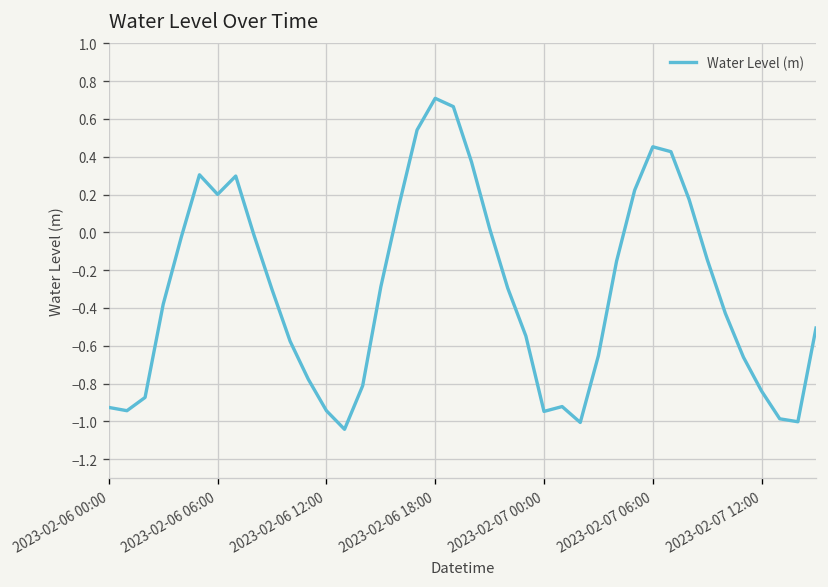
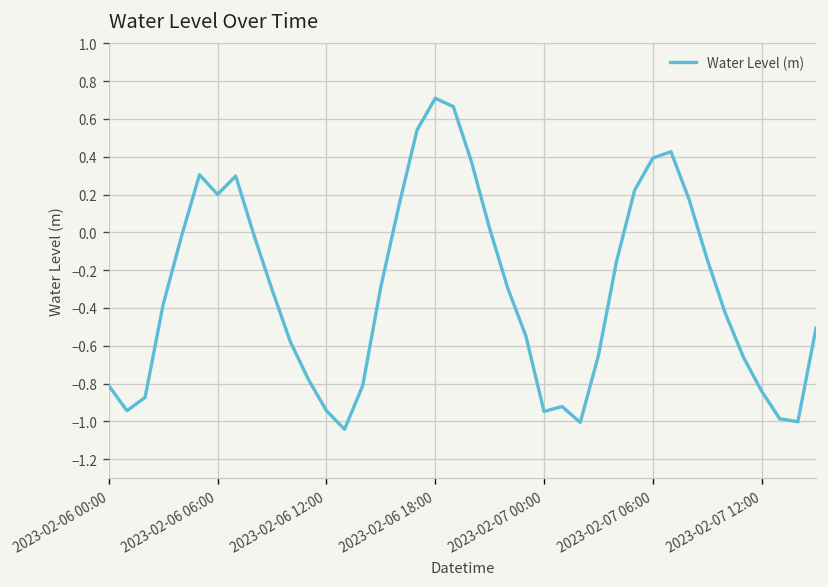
2023-02-06 00:00: -0.93 -> -0.81
2023-02-07 06:00: 0.45 -> 0.39
